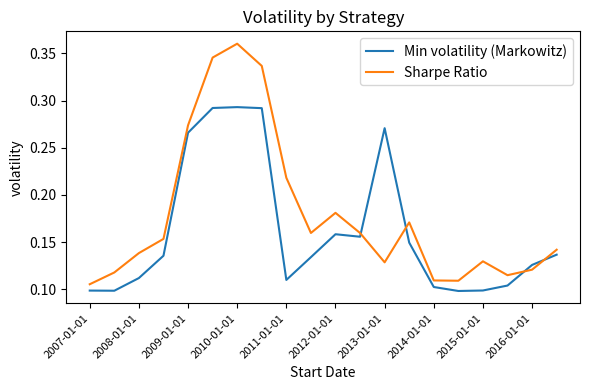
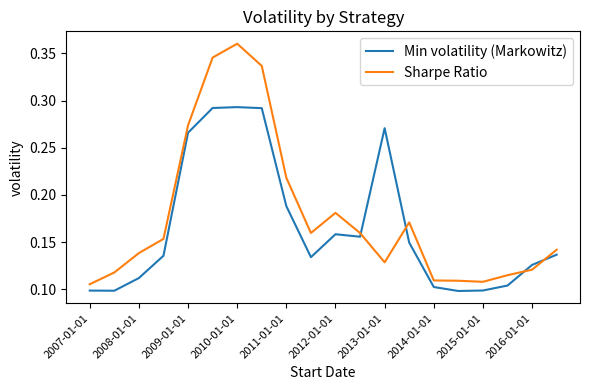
Min volatility (Markowitz), 2011-01-01: 0.11 -> 0.19
Sharpe Ratio, 2015-01-01: 0.13 -> 0.11
